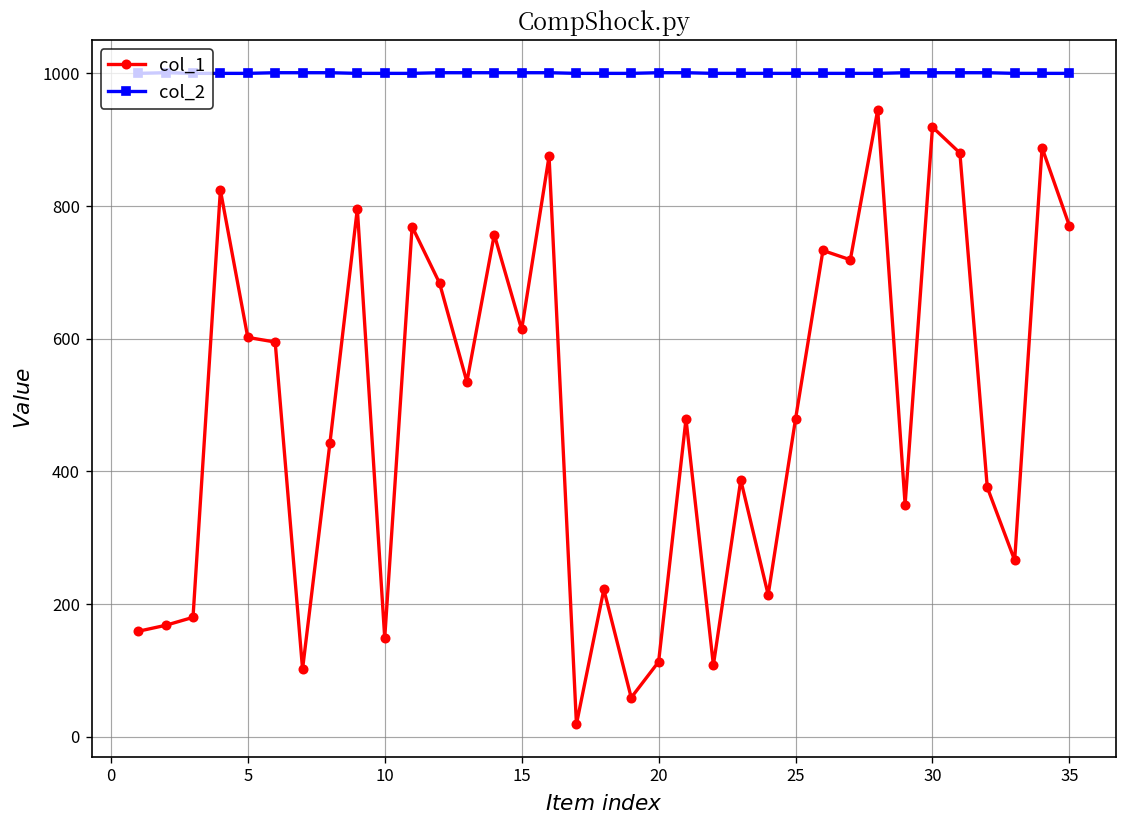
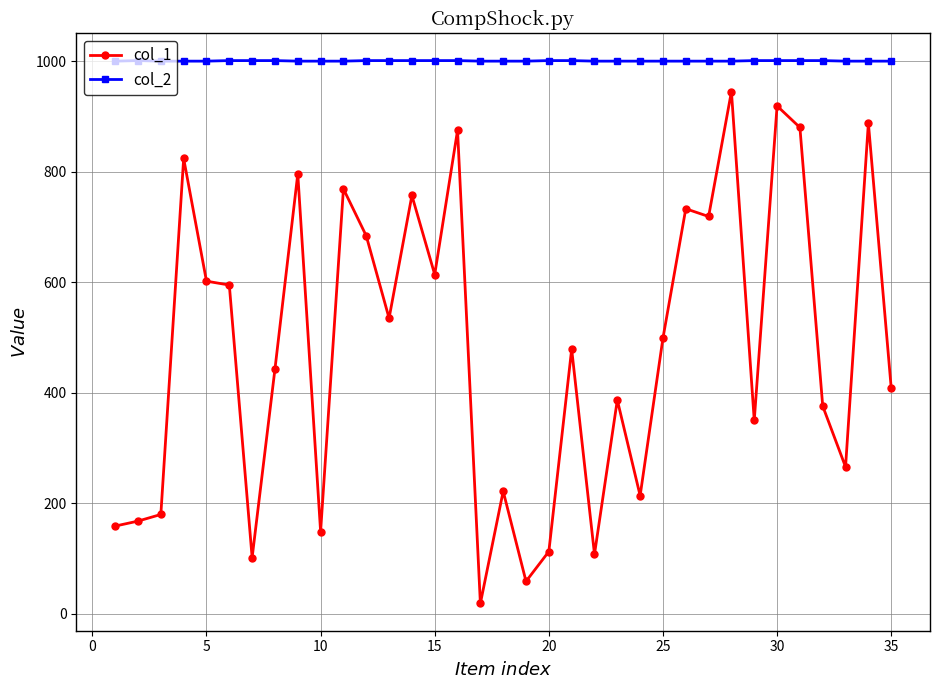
col_1, 25: 480 -> 500
col_1, 35: 770 -> 410
